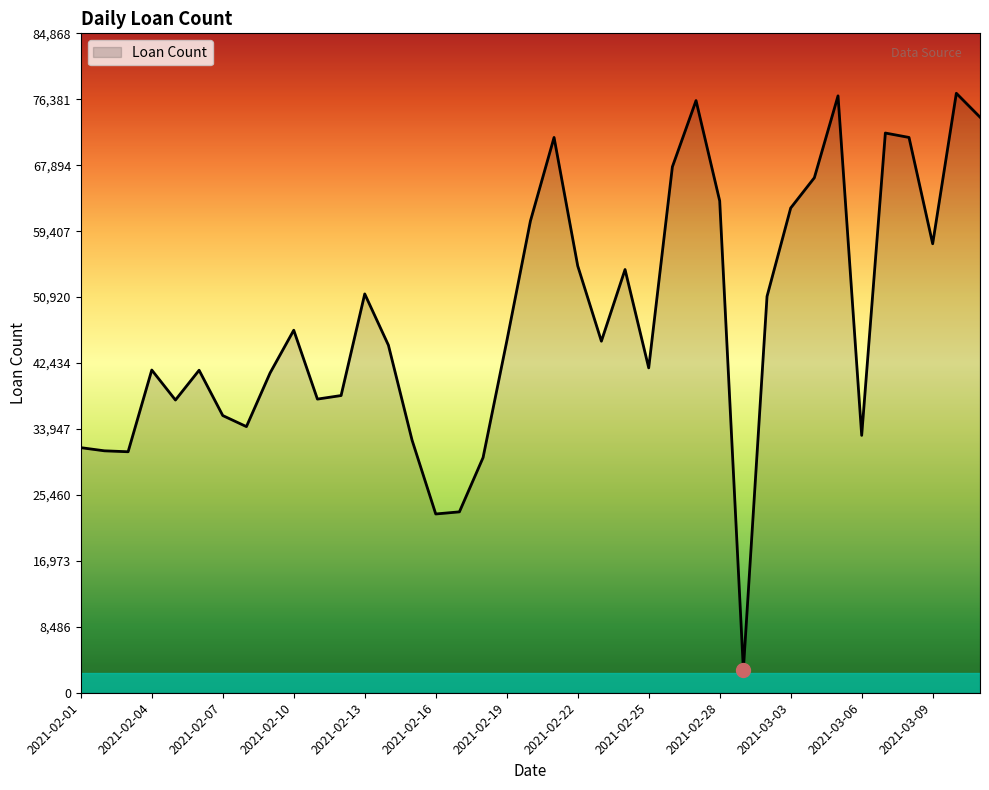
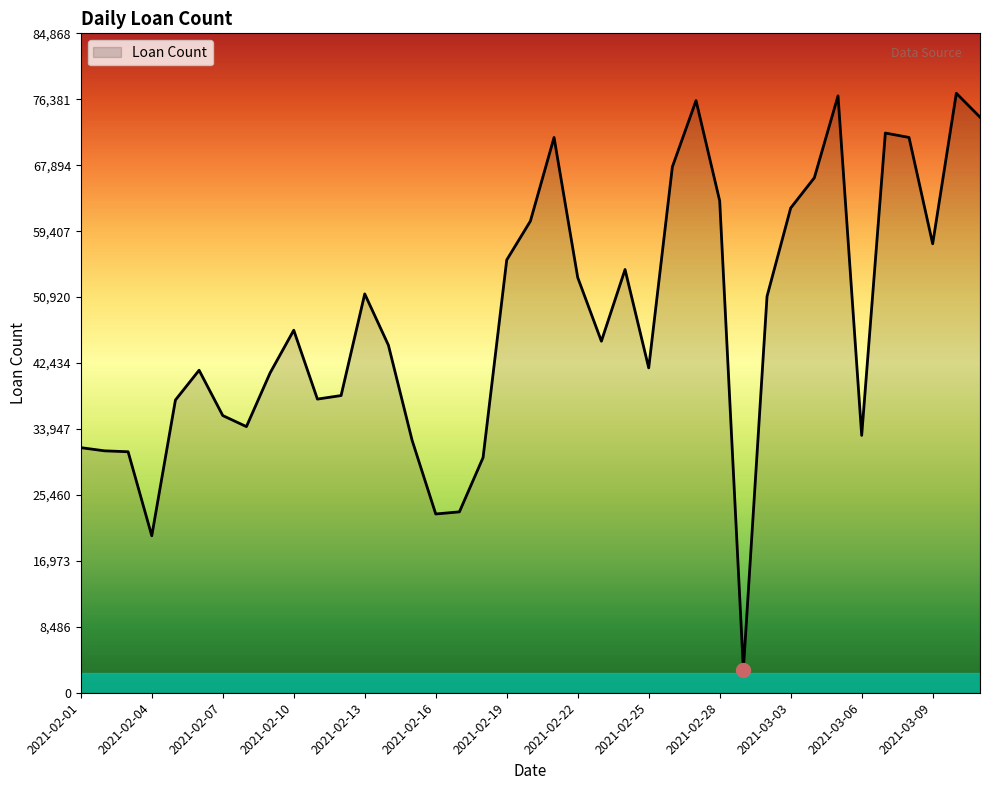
Loan Count, 2021-02-04: 42,000 -> 20,000
Loan Count, 2021-02-19: 45,000 -> 56,000
Loan Count, 2021-02-22: 55,000 -> 53,000
